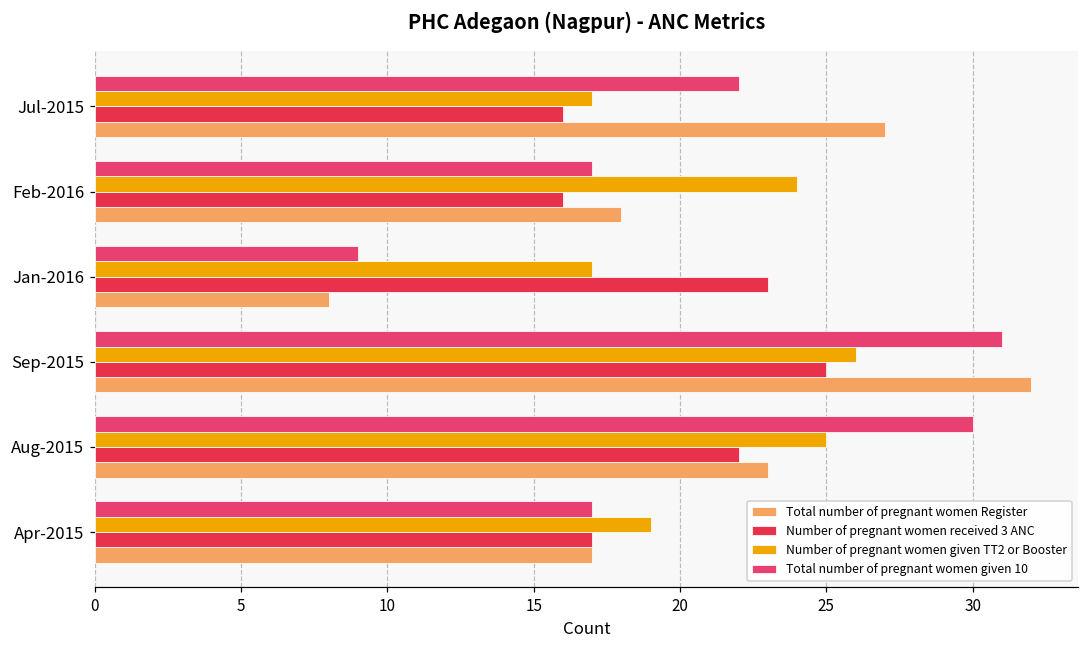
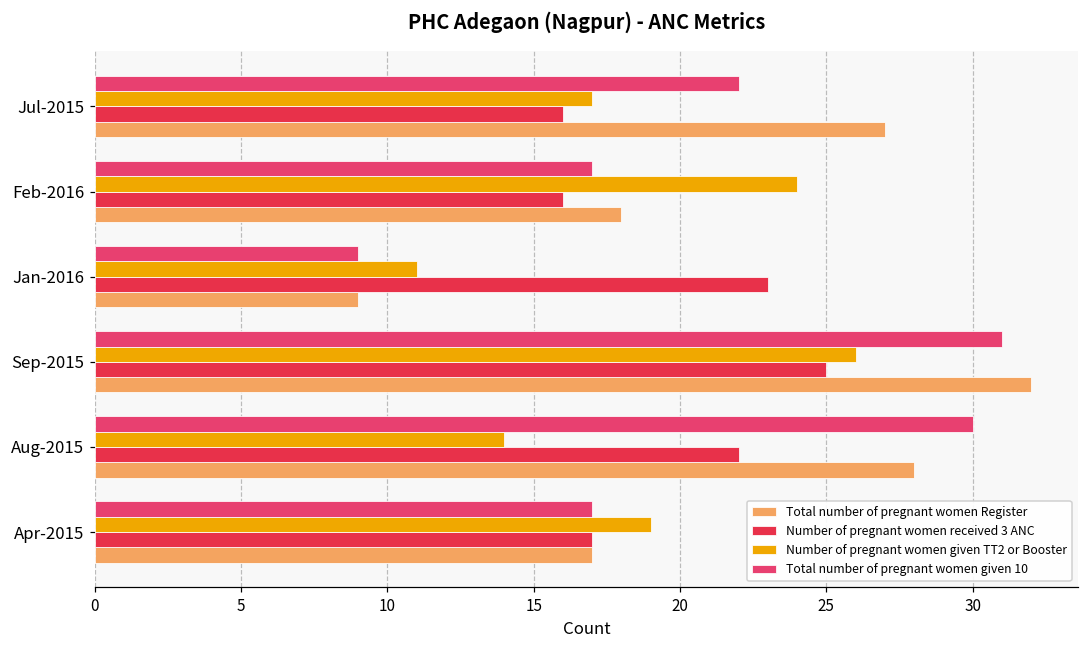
Number of pregnant women given TT2 or Booster, Jan-2016: 17 -> 11
Total number of pregnant women Register, Jan-2016: 8 -> 9
Number of pregnant women given TT2 or Booster, Aug-2015: 25 -> 14
Total number of pregnant women Register, Aug-2015: 23 -> 28
